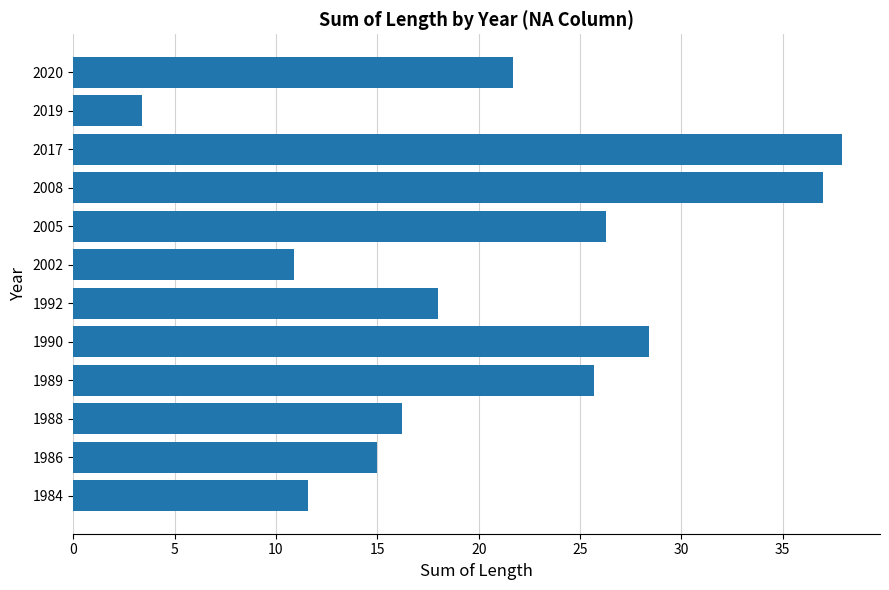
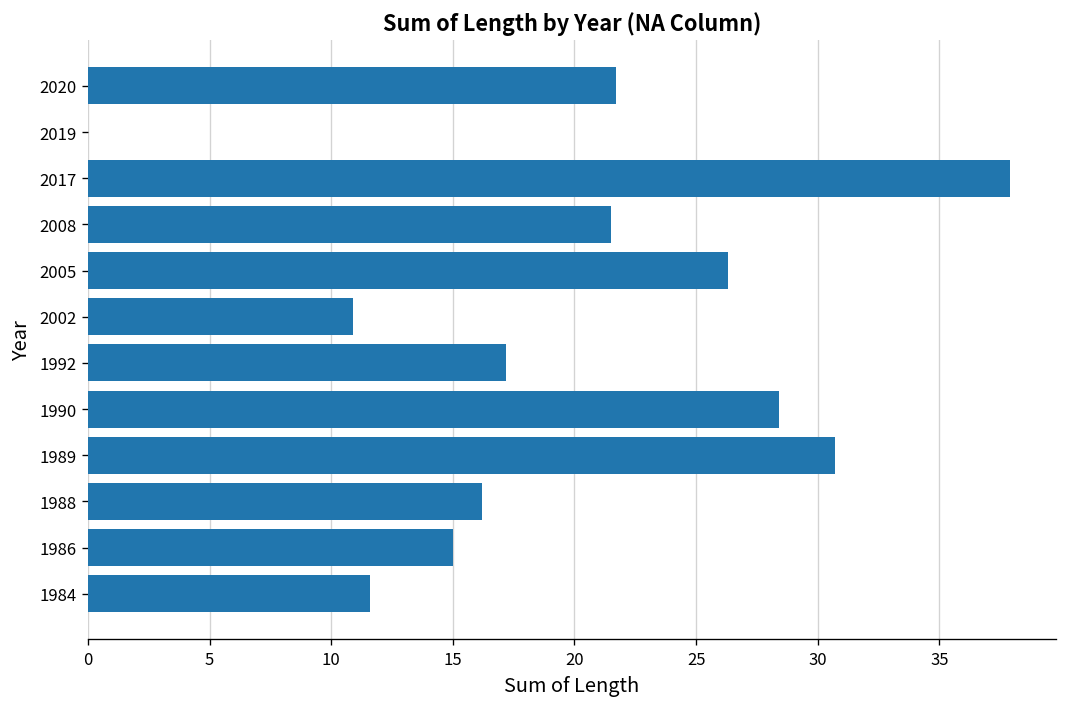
2019: 3.4 -> 0.0
2008: 37.0 -> 21.5
1992: 18.0 -> 17.2
1989: 25.7 -> 30.7
